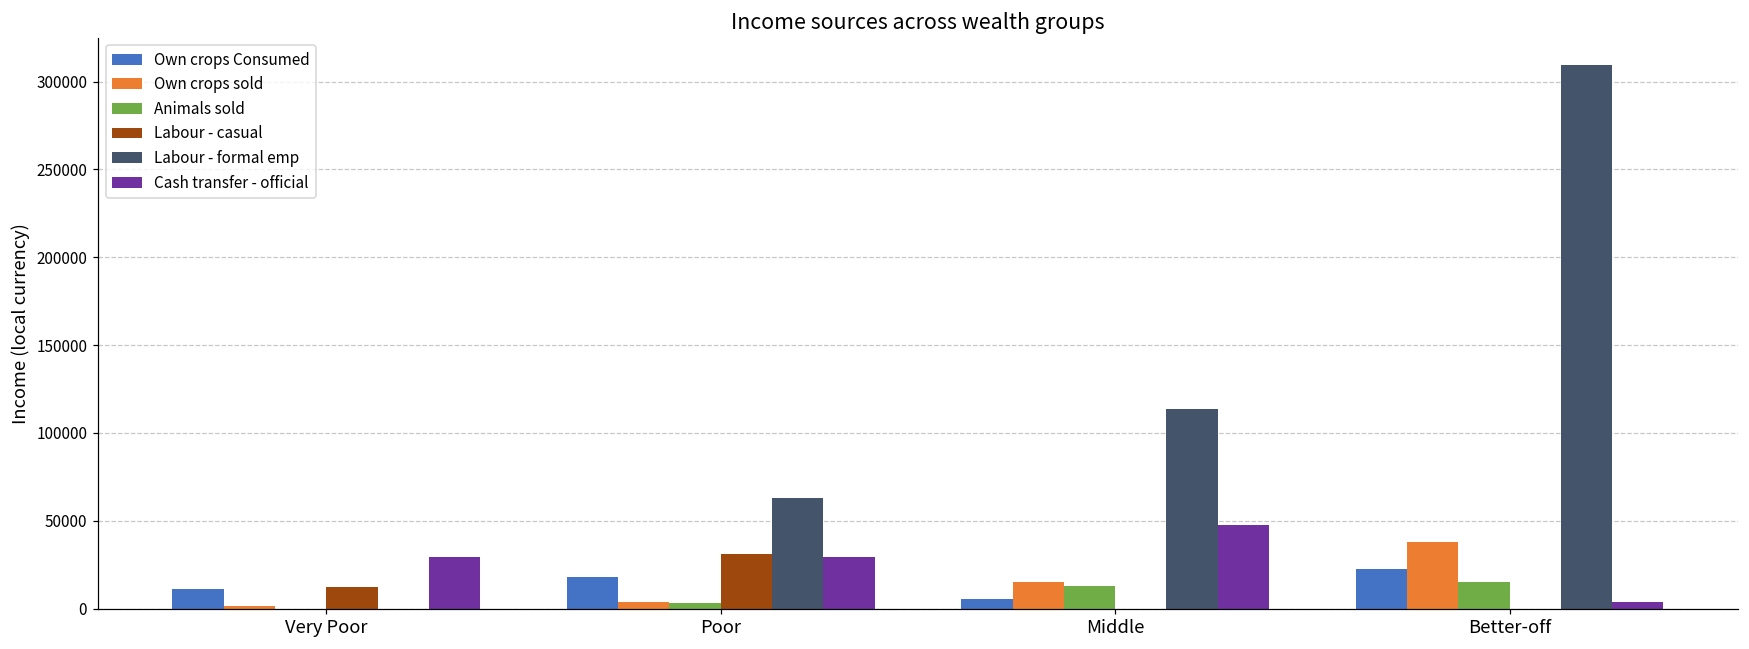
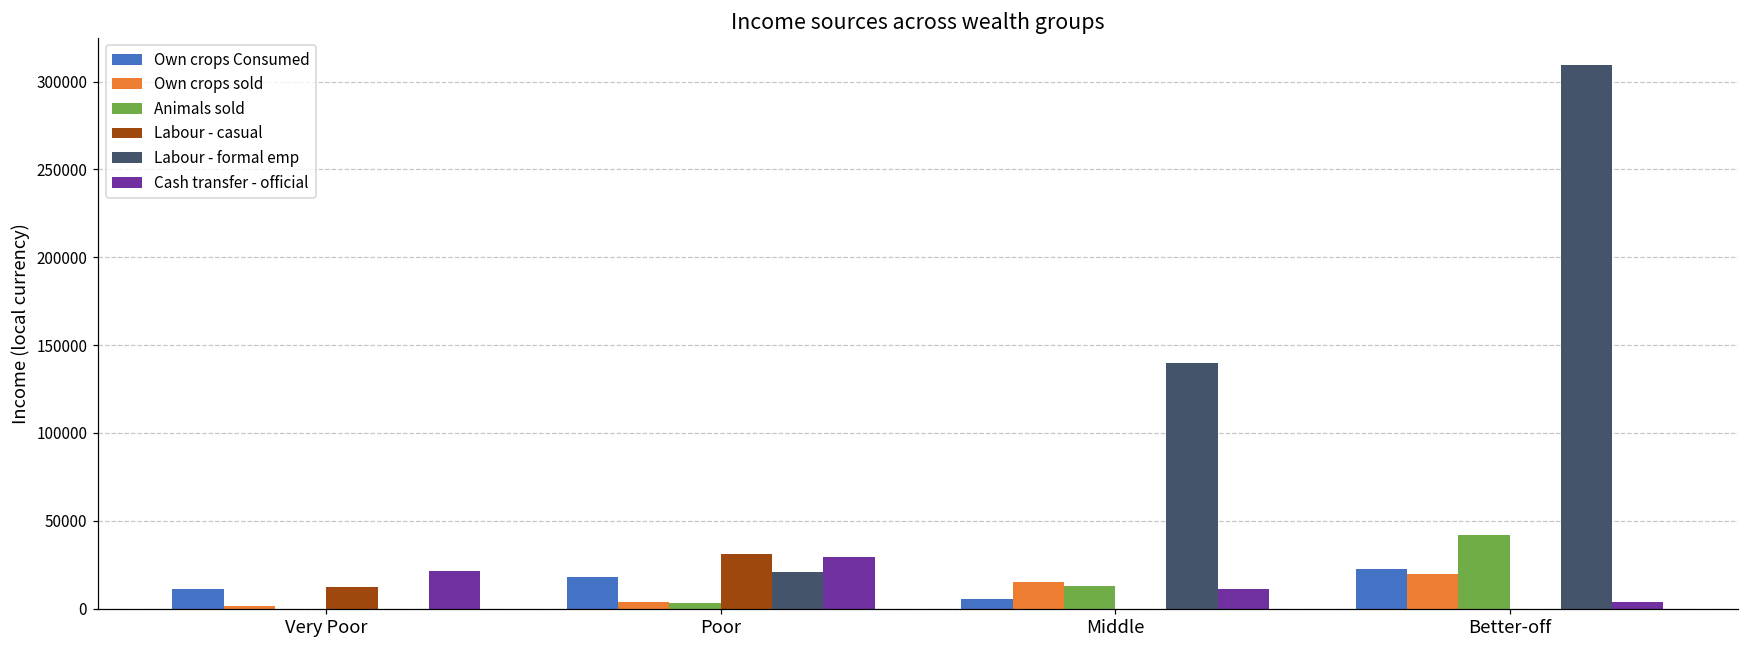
Cash transfer - official, Very Poor: 29000 -> 21000
Labour - formal emp, Poor: 63000 -> 21000
Labour - formal emp, Middle: 114000 -> 140000
Cash transfer - official, Middle: 47000 -> 11000
Own crops sold, Better-off: 38000 -> 20000
Animals sold, Better-off: 15000 -> 42000
